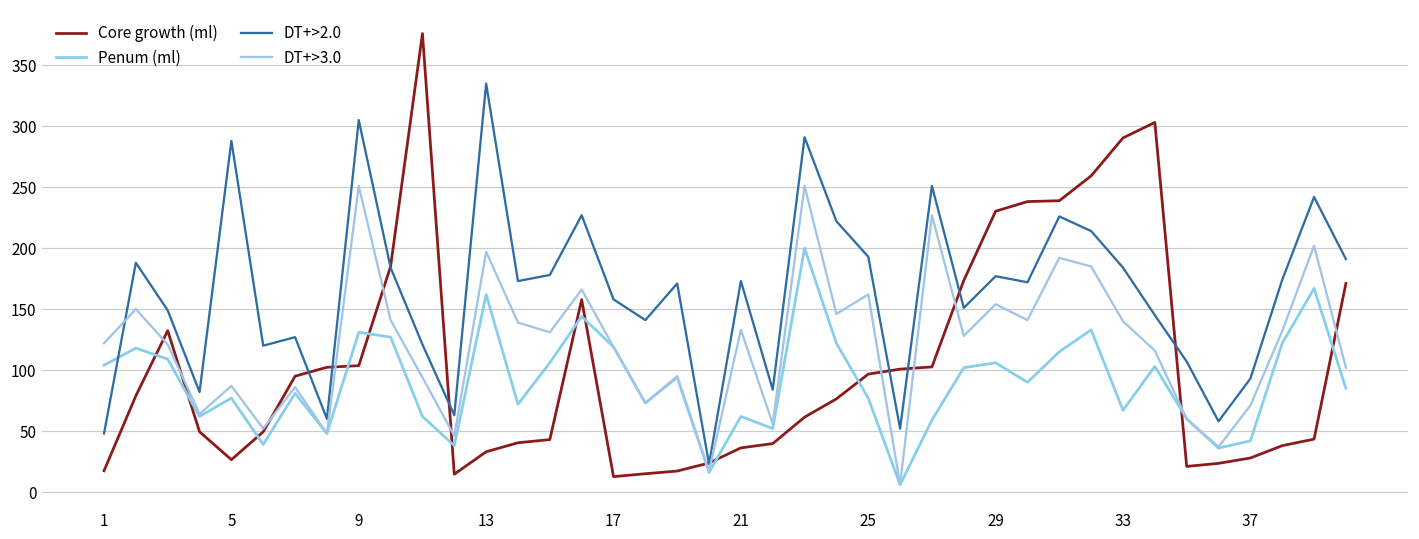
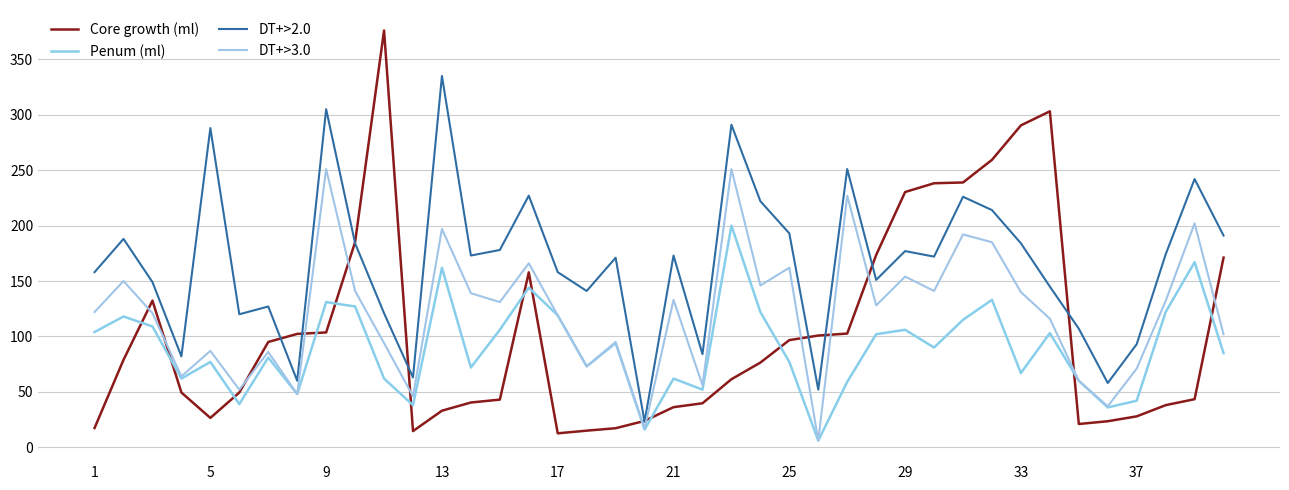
DT+>2.0, 1: 48 -> 158
